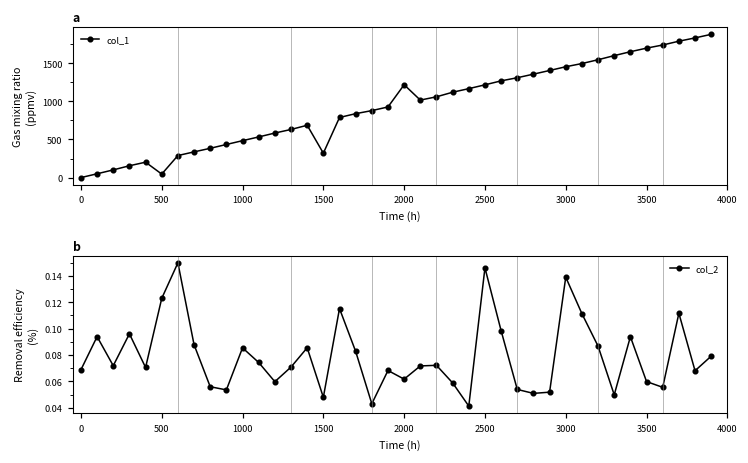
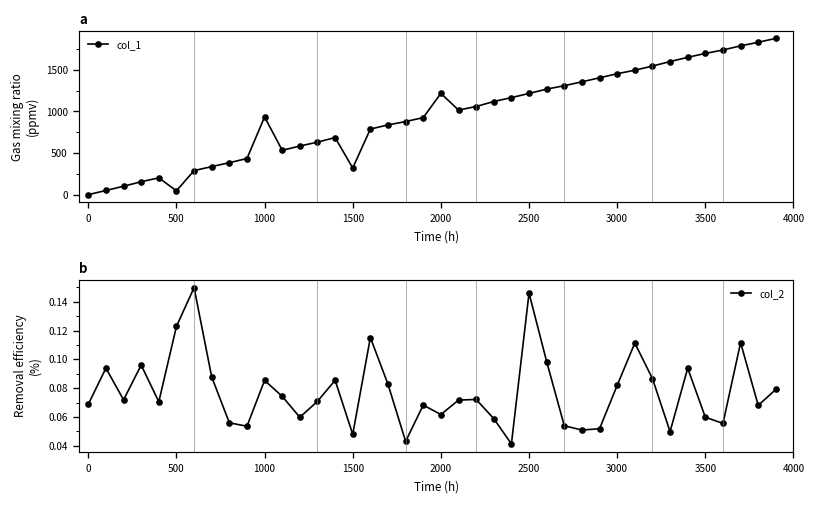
a, 1000: 500 -> 900
b, 3000: 0.139 -> 0.082
